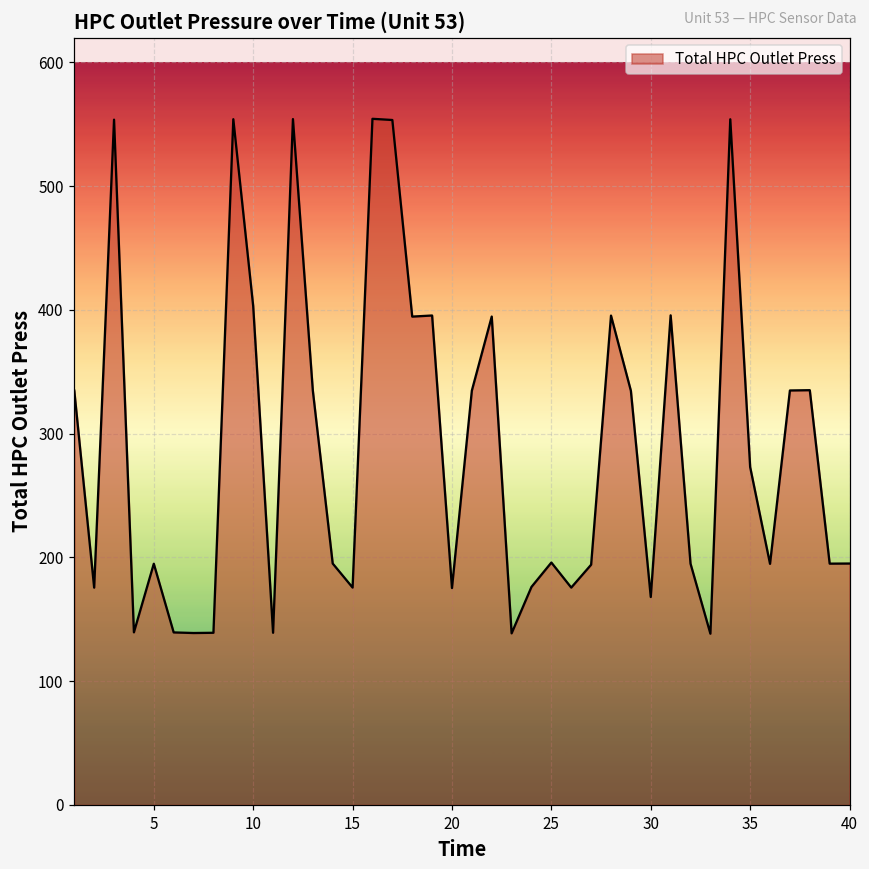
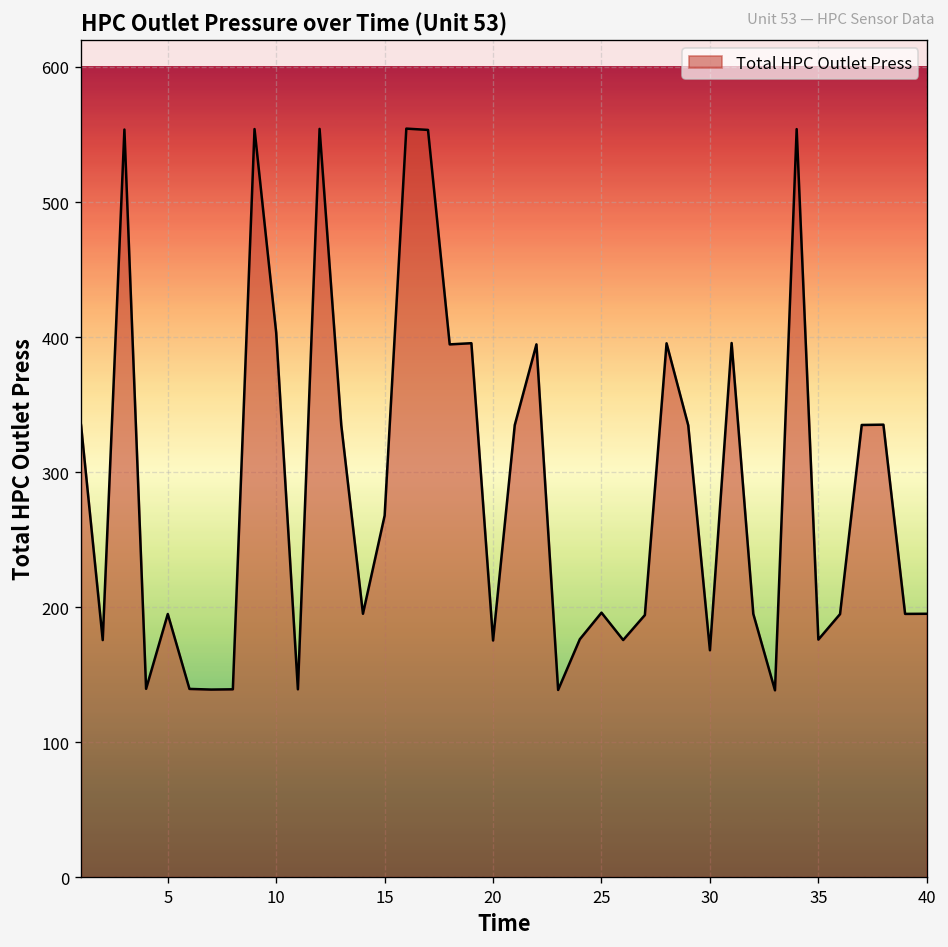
15: 176 -> 268
35: 273 -> 176
